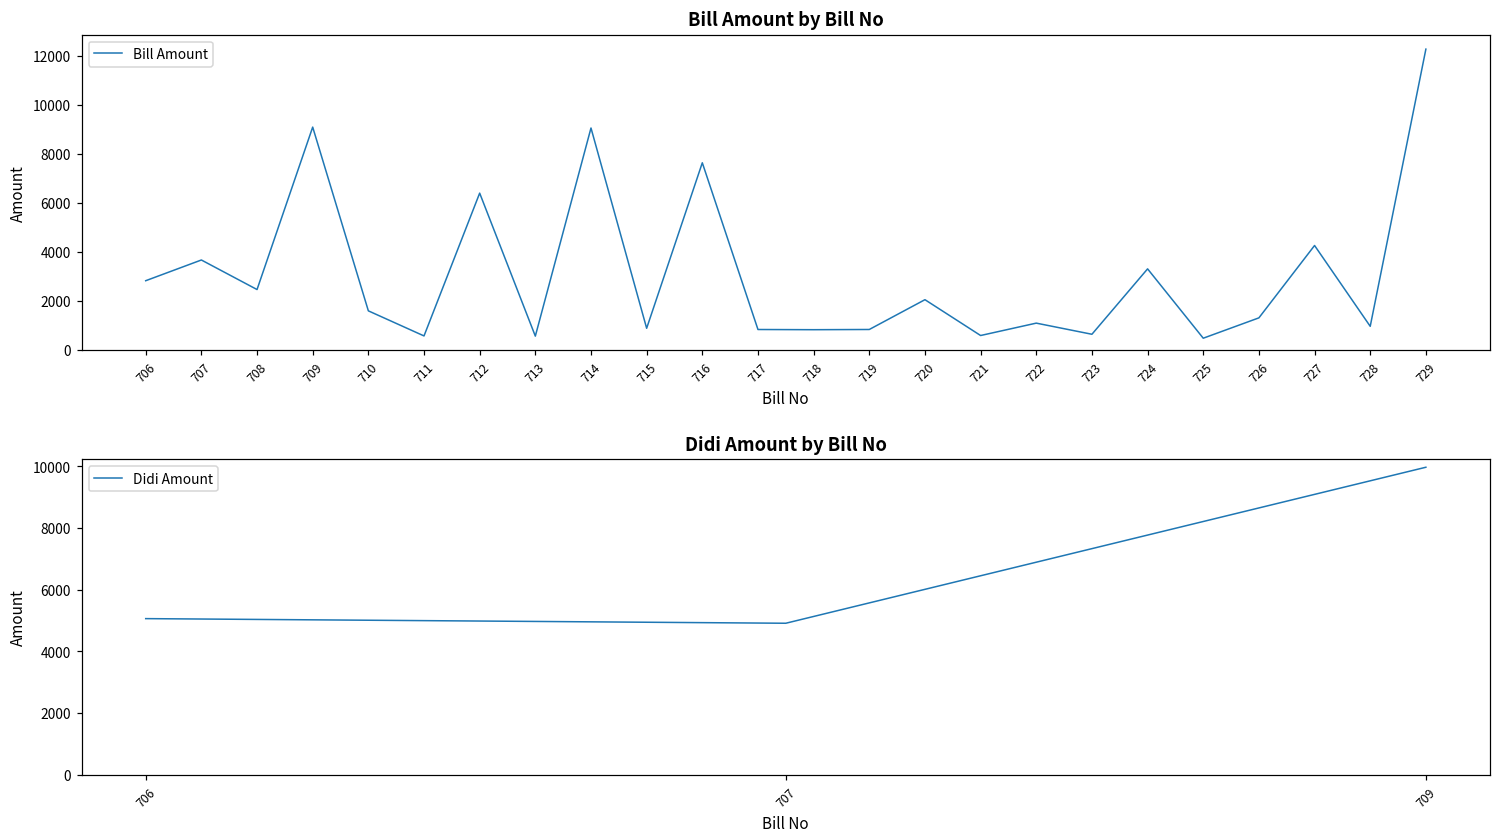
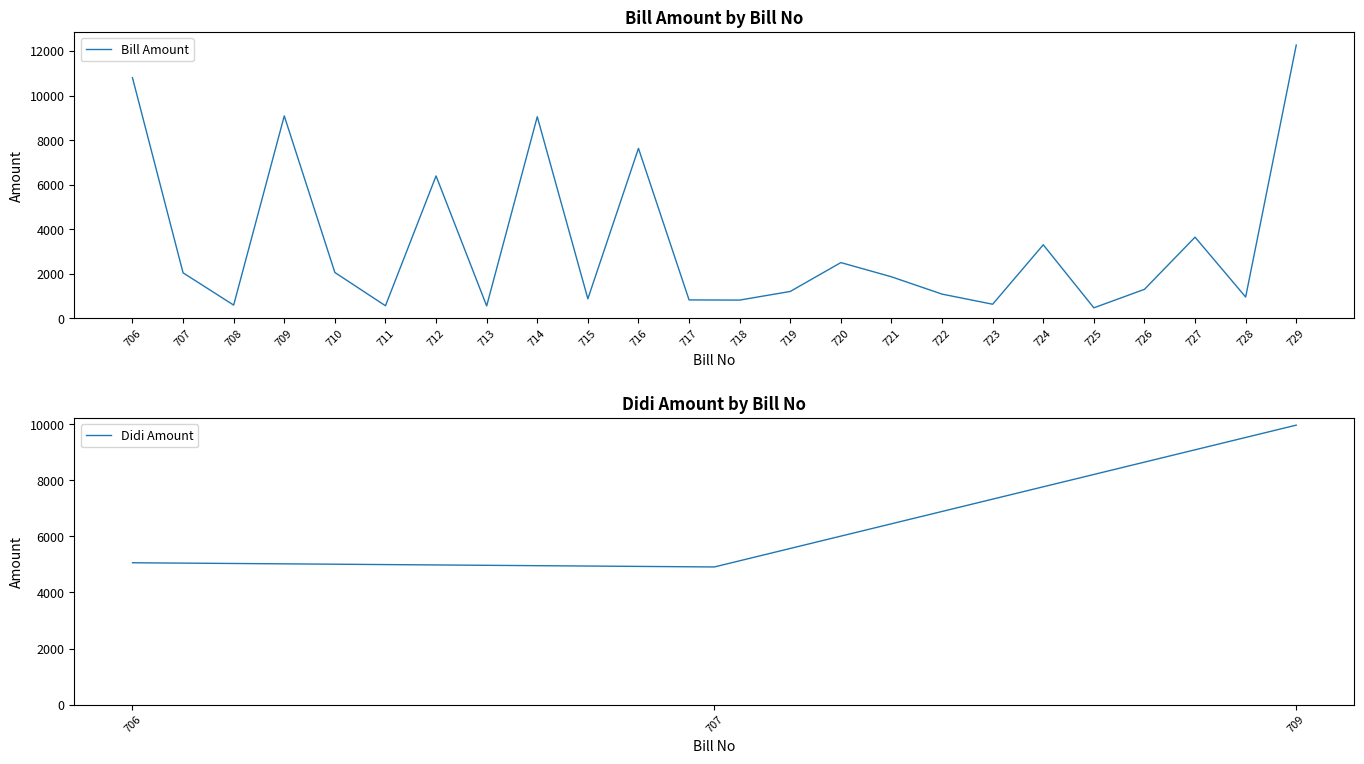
Bill Amount by Bill No, 706: 2800 -> 10800
Bill Amount by Bill No, 707: 3700 -> 2000
Bill Amount by Bill No, 708: 2500 -> 600
Bill Amount by Bill No, 710: 1600 -> 2100
Bill Amount by Bill No, 719: 800 -> 1200
Bill Amount by Bill No, 720: 2000 -> 2500
Bill Amount by Bill No, 721: 600 -> 1900
Bill Amount by Bill No, 727: 4300 -> 3600
